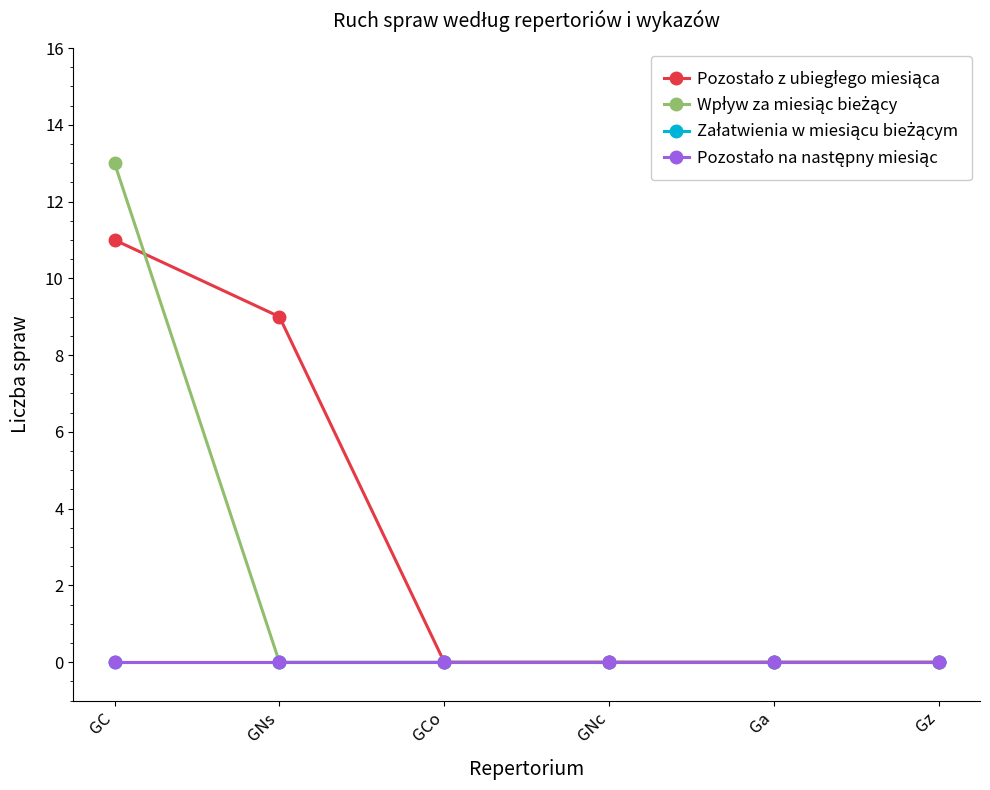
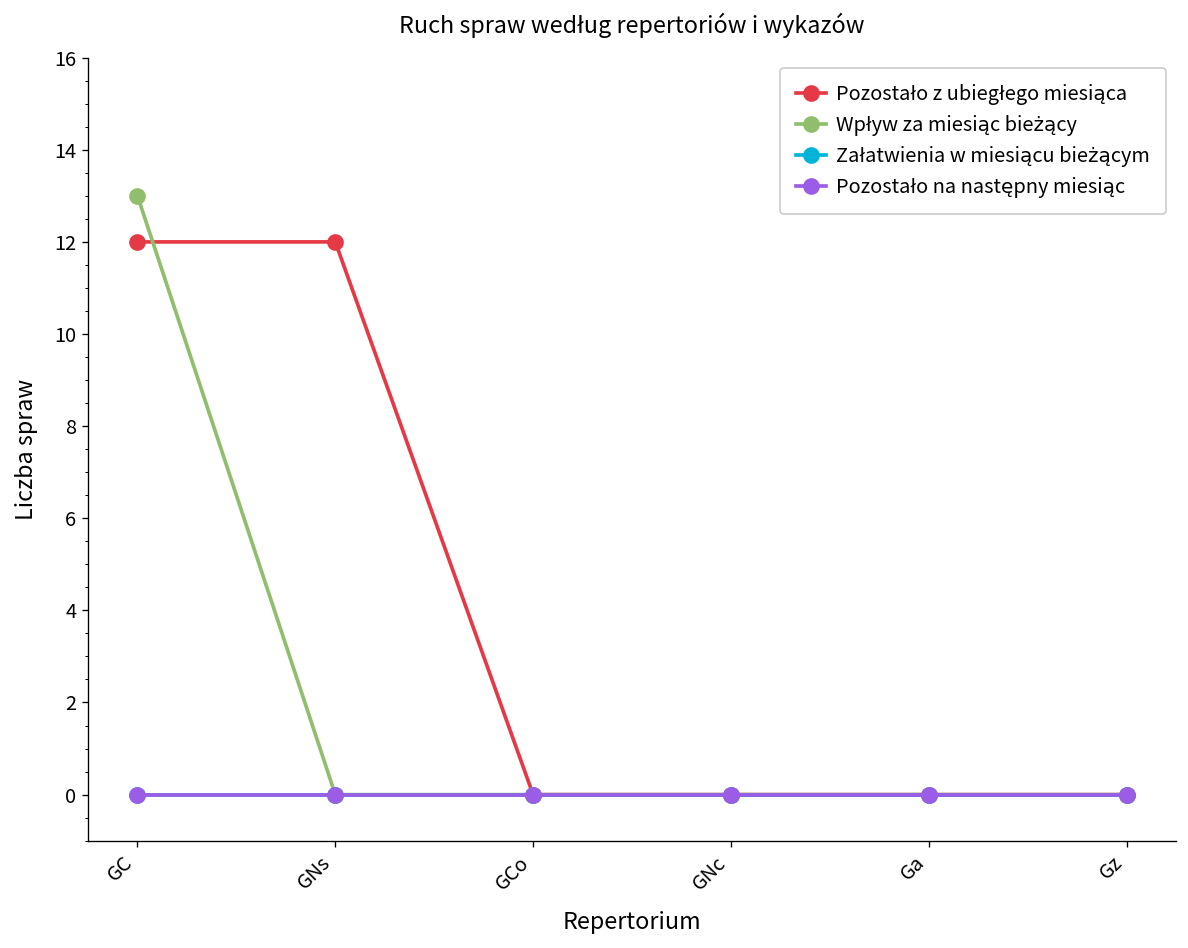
Pozostało z ubiegłego miesiąca, GC: 11 -> 12
Pozostało z ubiegłego miesiąca, GNs: 9 -> 12
